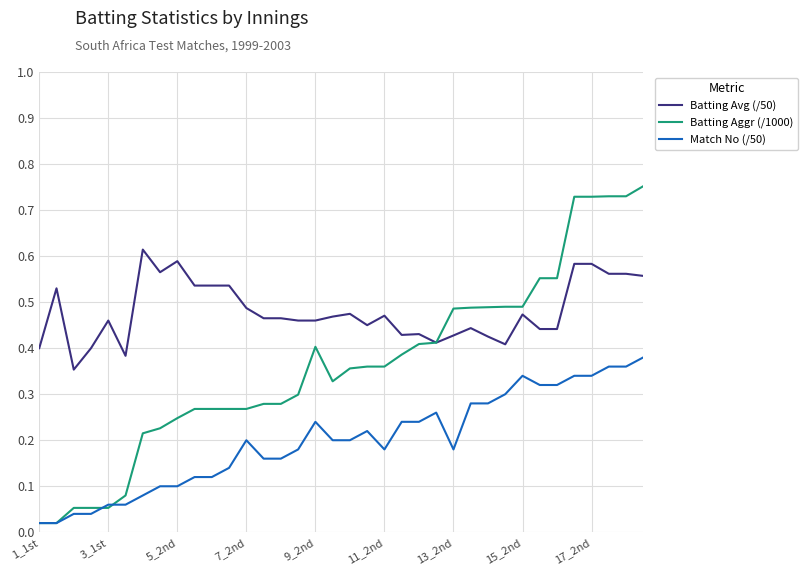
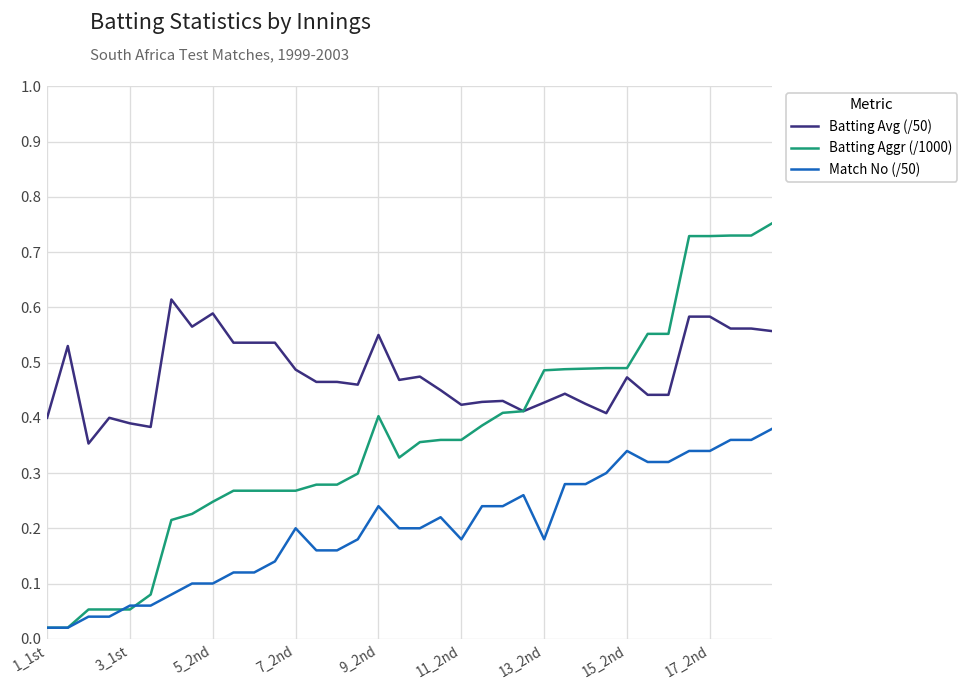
Batting Avg (/50), 3_1st: 0.46 -> 0.39
Batting Avg (/50), 9_2nd: 0.46 -> 0.55
Batting Avg (/50), 11_2nd: 0.47 -> 0.42
